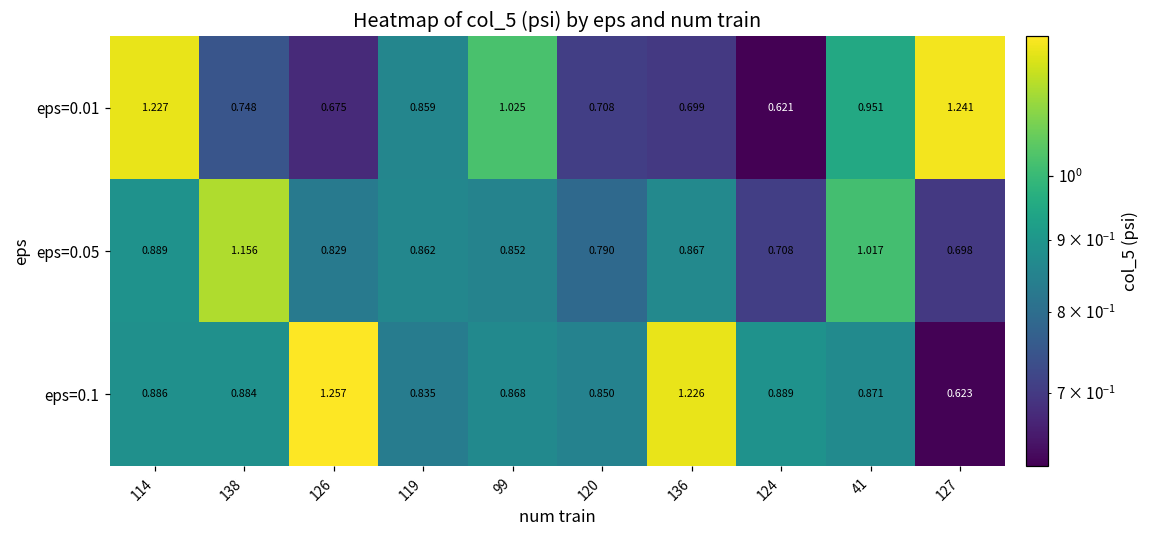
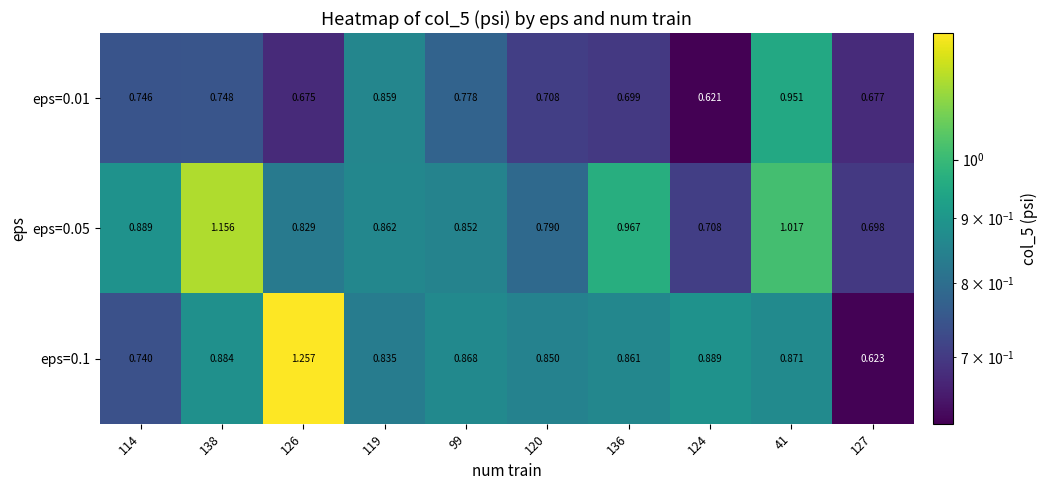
eps=0.01, 114: 1.227 -> 0.746
eps=0.01, 99: 1.025 -> 0.778
eps=0.01, 127: 1.241 -> 0.677
eps=0.05, 136: 0.867 -> 0.967
eps=0.1, 114: 0.886 -> 0.740
eps=0.1, 136: 1.226 -> 0.861
